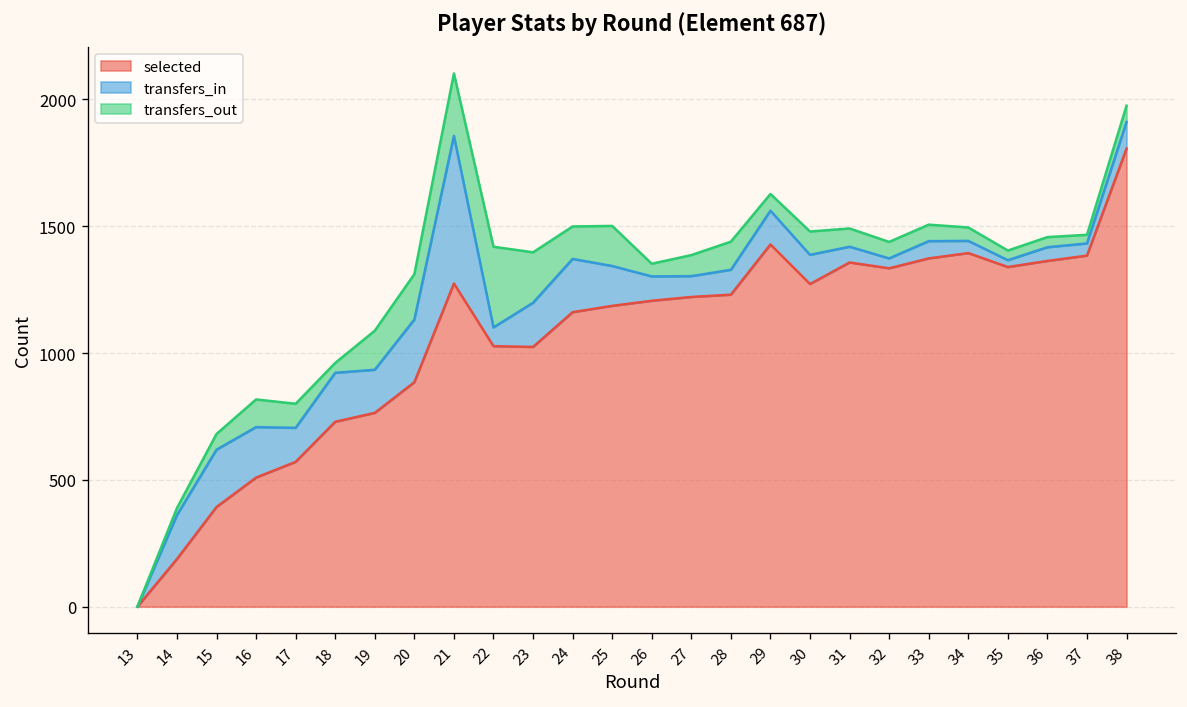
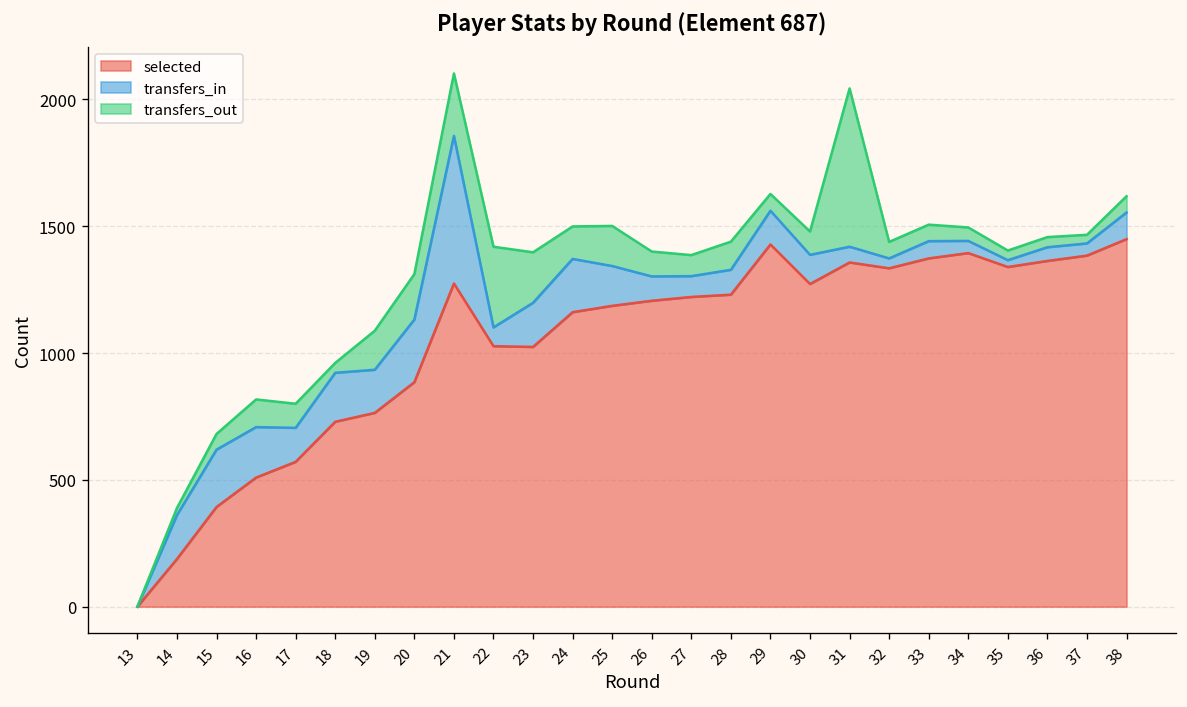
transfers_out, 26: 50 -> 100
transfers_out, 31: 70 -> 620
selected, 38: 1810 -> 1450
